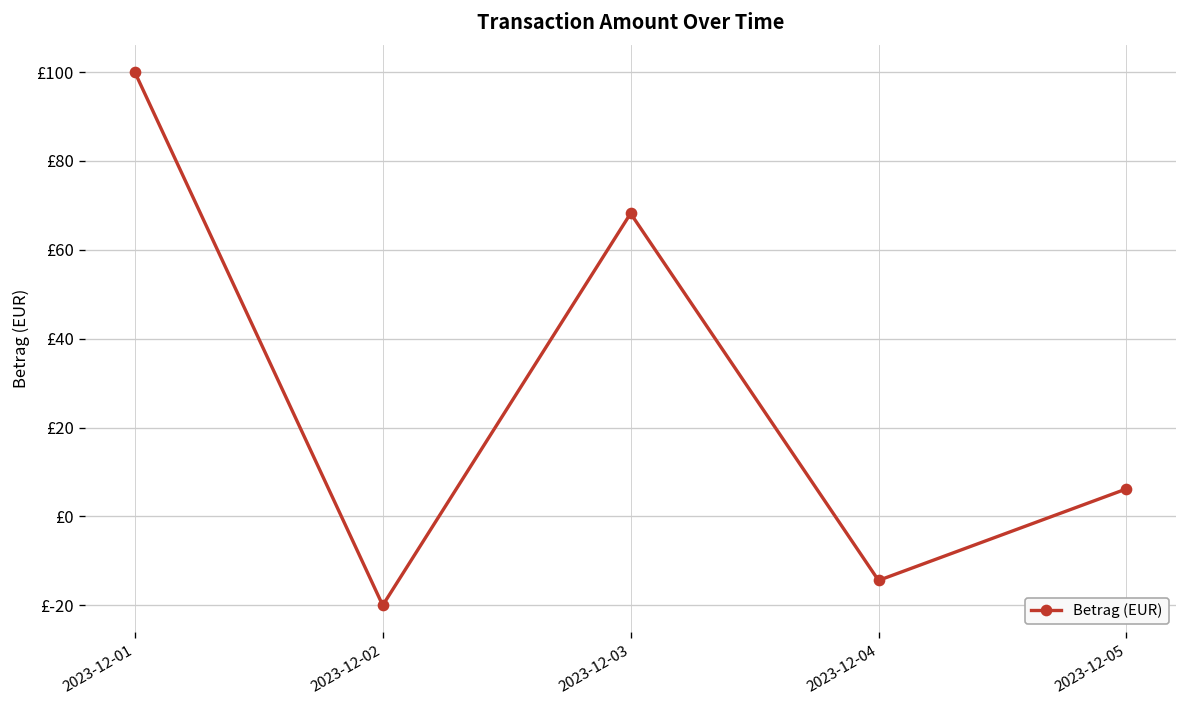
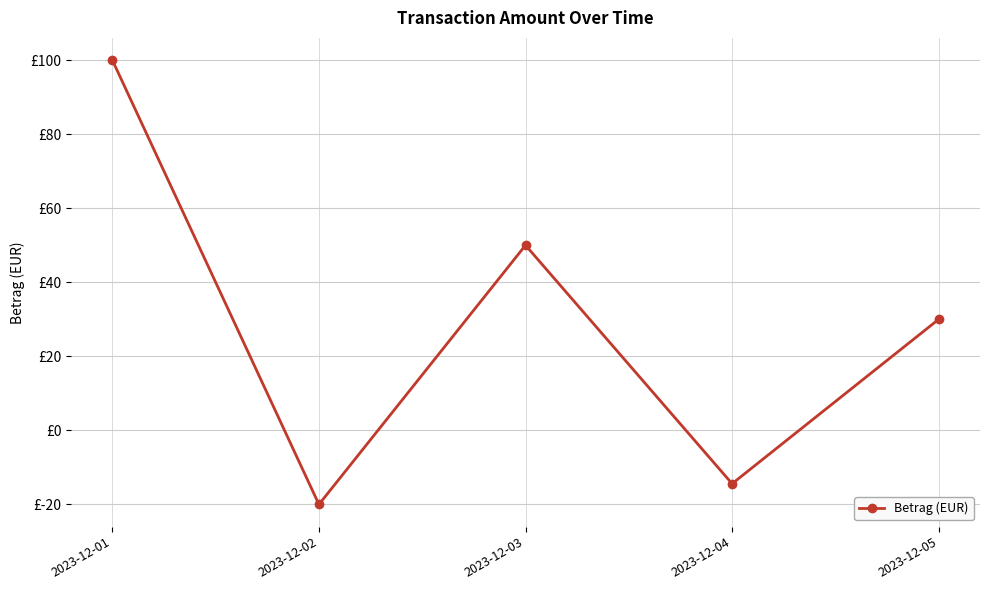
2023-12-03: £68 -> £50
2023-12-05: £6 -> £30
